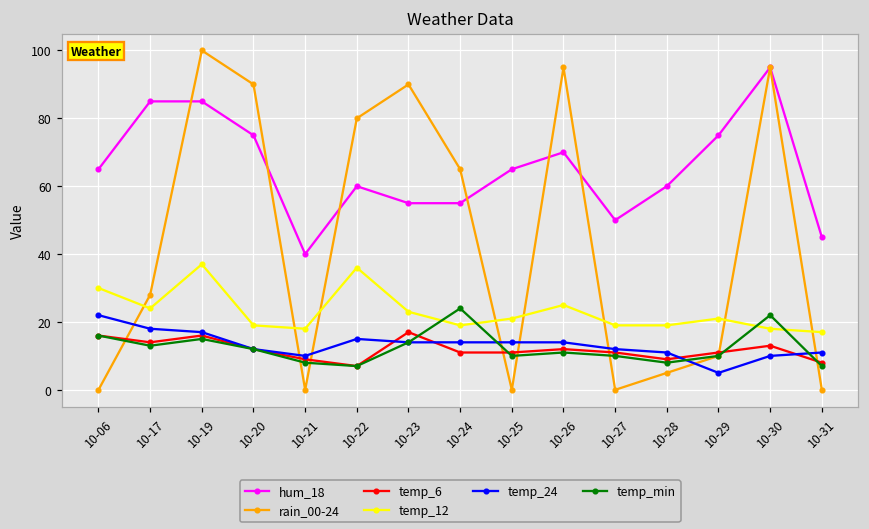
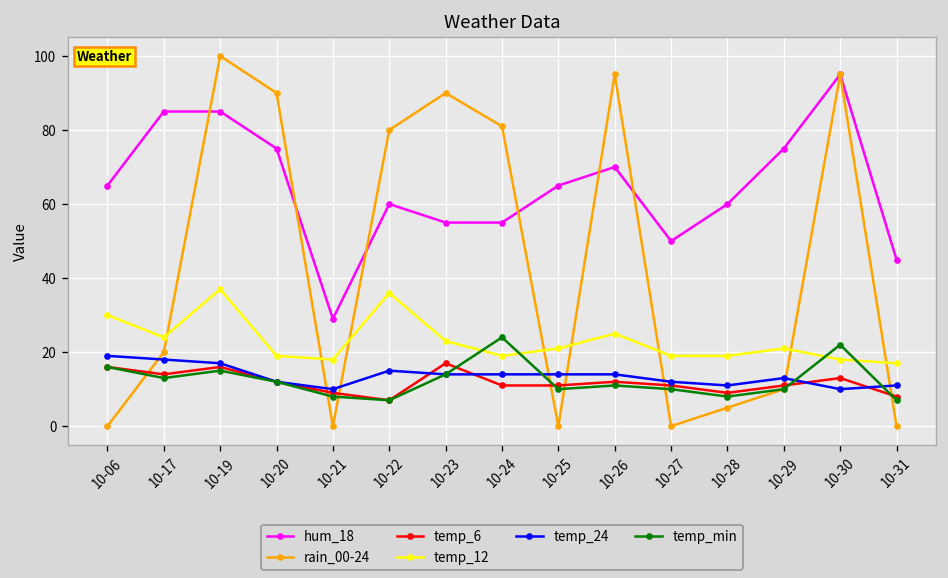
temp_24, 10-06: 22 -> 19
rain_00-24, 10-17: 28 -> 20
hum_18, 10-21: 40 -> 29
rain_00-24, 10-24: 65 -> 81
temp_24, 10-29: 5 -> 13
